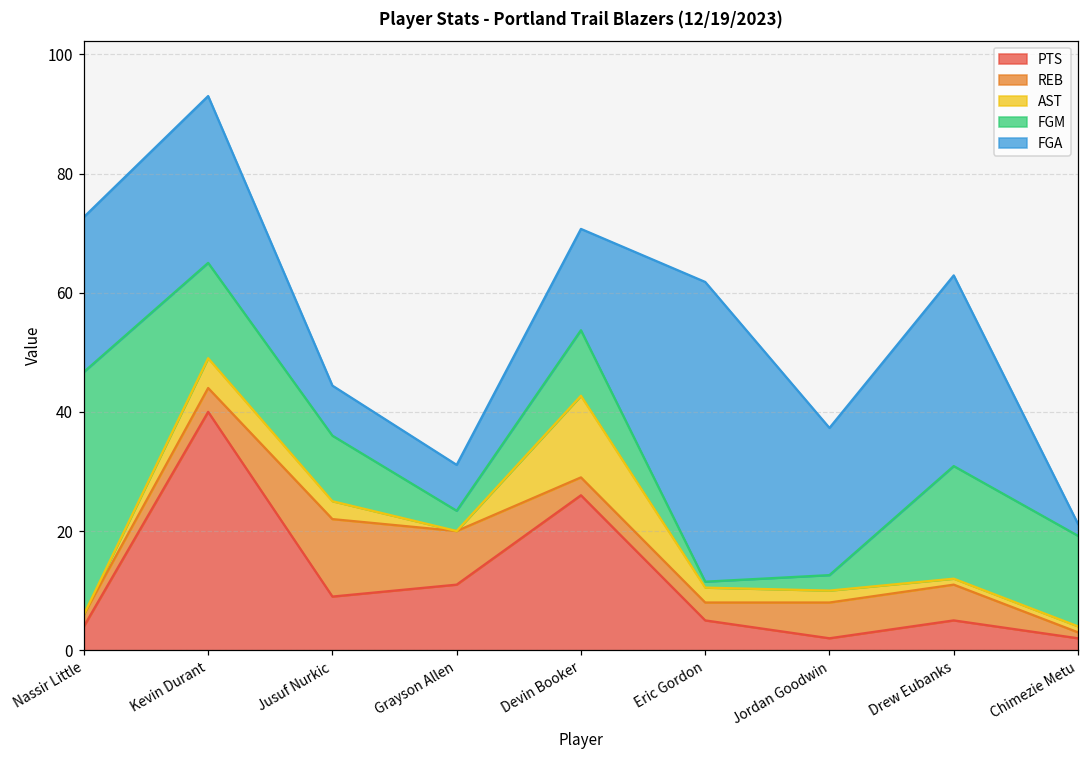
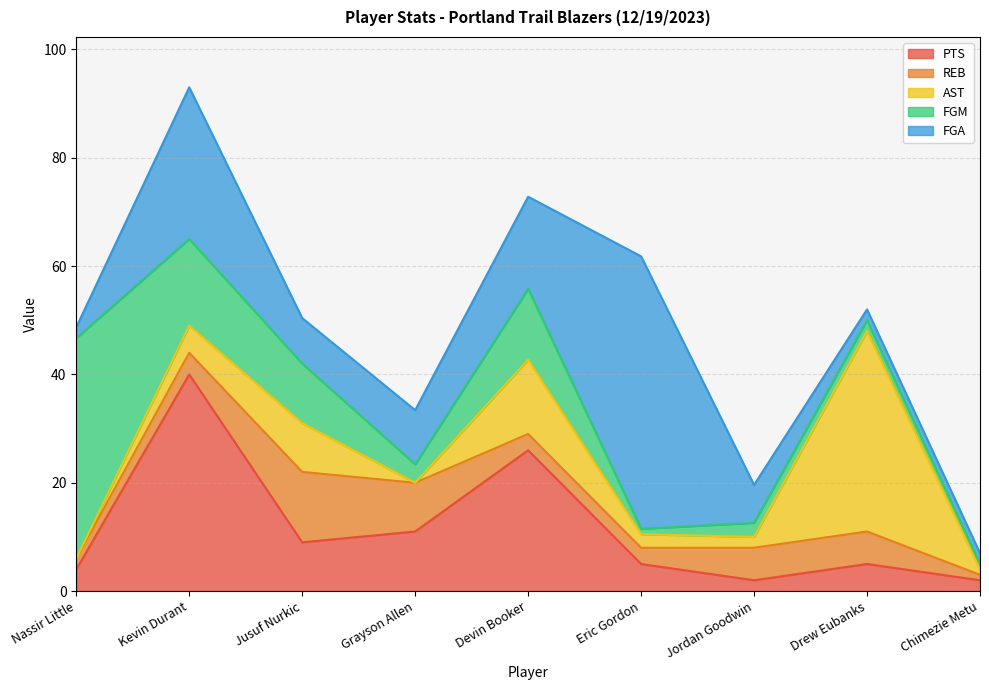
FGA, Nassir Little: 26 -> 2
AST, Jusuf Nurkic: 3 -> 9
FGA, Grayson Allen: 8 -> 10
FGM, Devin Booker: 11 -> 13
FGA, Jordan Goodwin: 25 -> 7
AST, Drew Eubanks: 1 -> 37
FGM, Drew Eubanks: 19 -> 2
FGA, Drew Eubanks: 32 -> 2
FGM, Chimezie Metu: 15 -> 1
